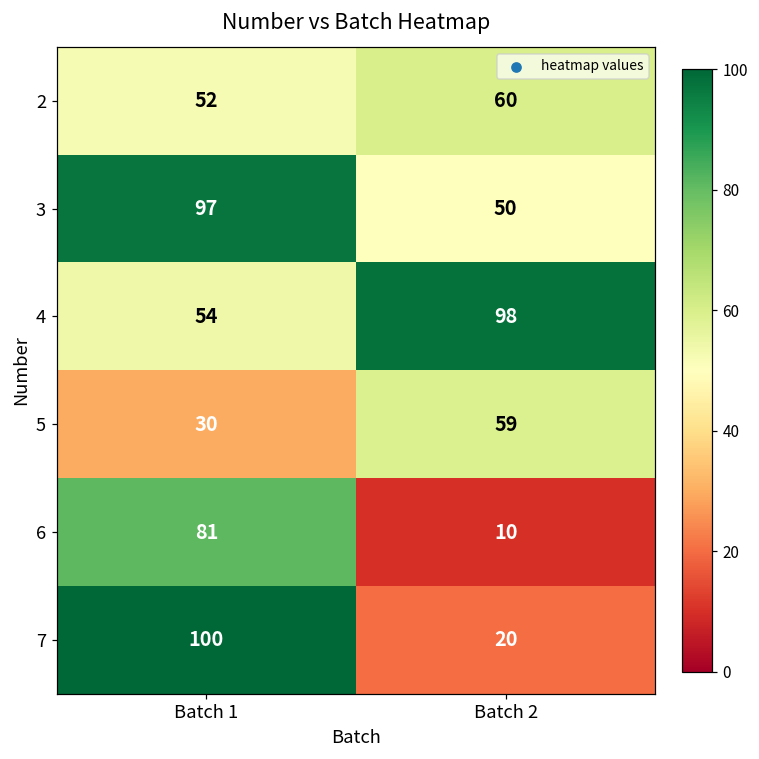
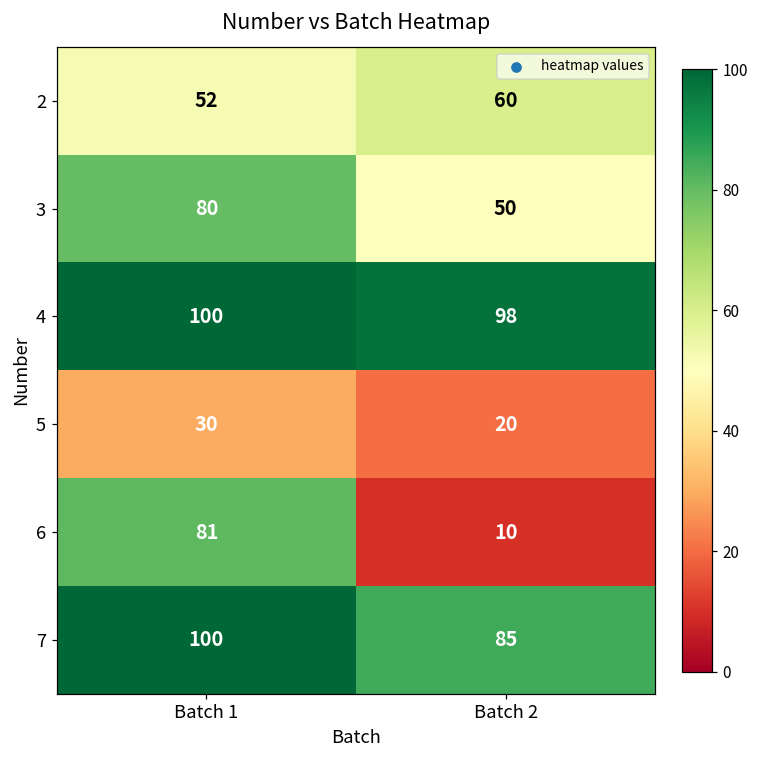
3, Batch 1: 97 -> 80
4, Batch 1: 54 -> 100
5, Batch 2: 59 -> 20
7, Batch 2: 20 -> 85
